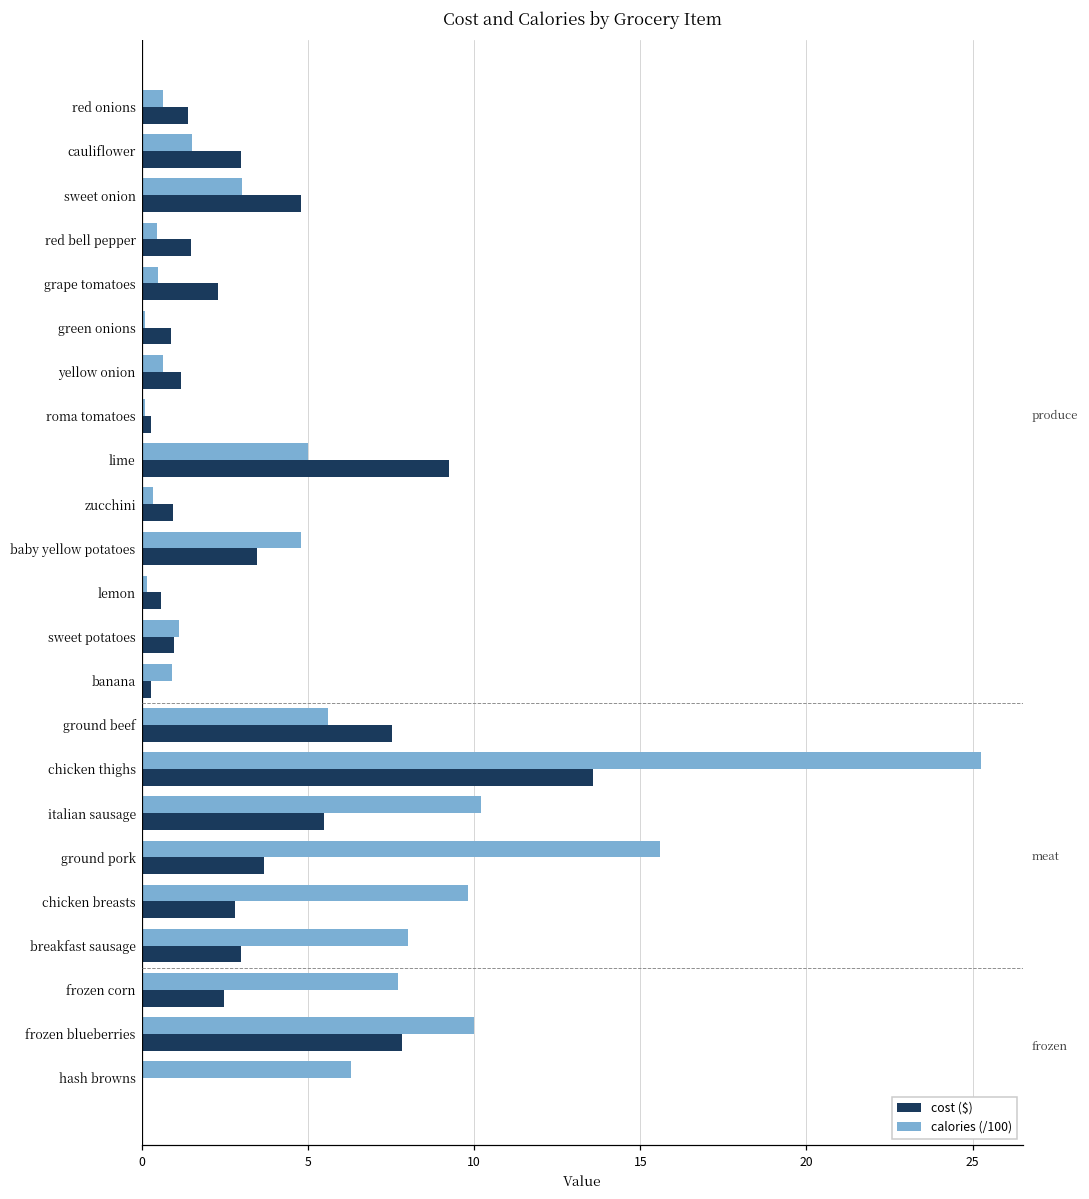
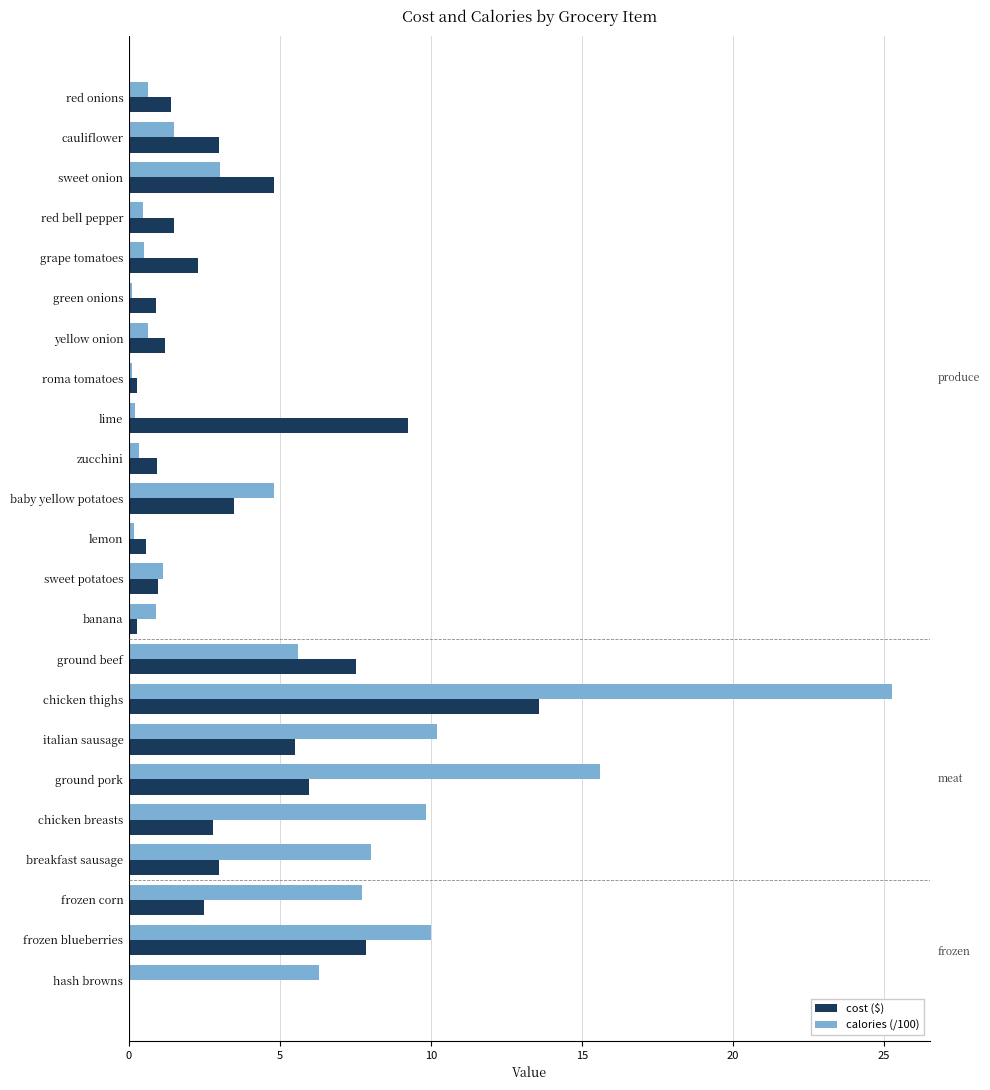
calories (/100), lime: 5.0 -> 0.2
cost ($), ground pork: 3.7 -> 6.0
